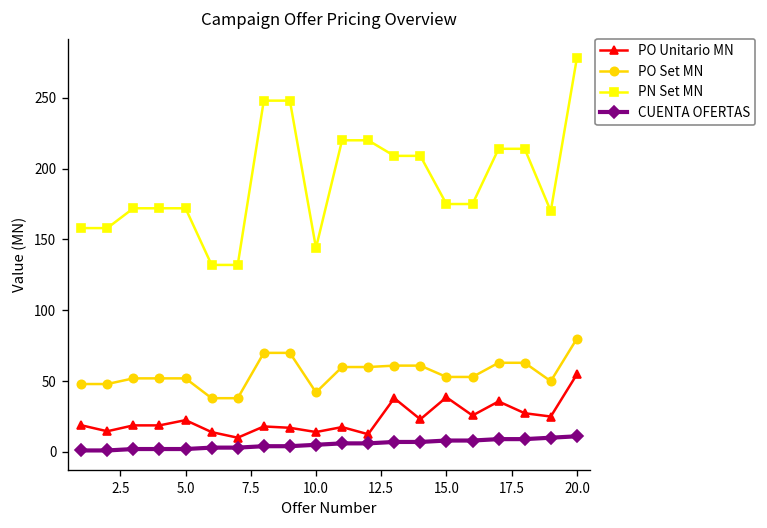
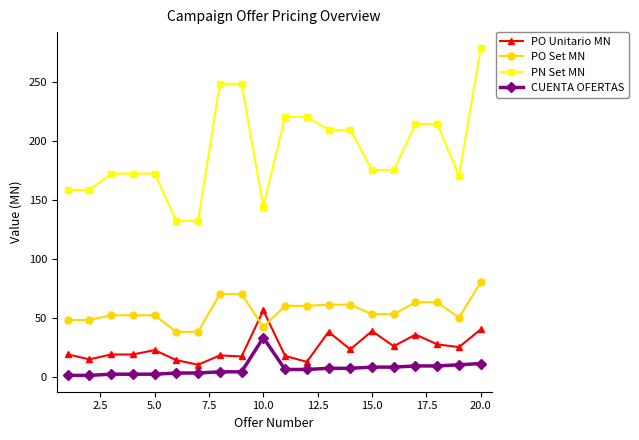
PO Unitario MN, 10.0: 14 -> 56
CUENTA OFERTAS, 10.0: 5 -> 33
PO Unitario MN, 20.0: 55 -> 40
